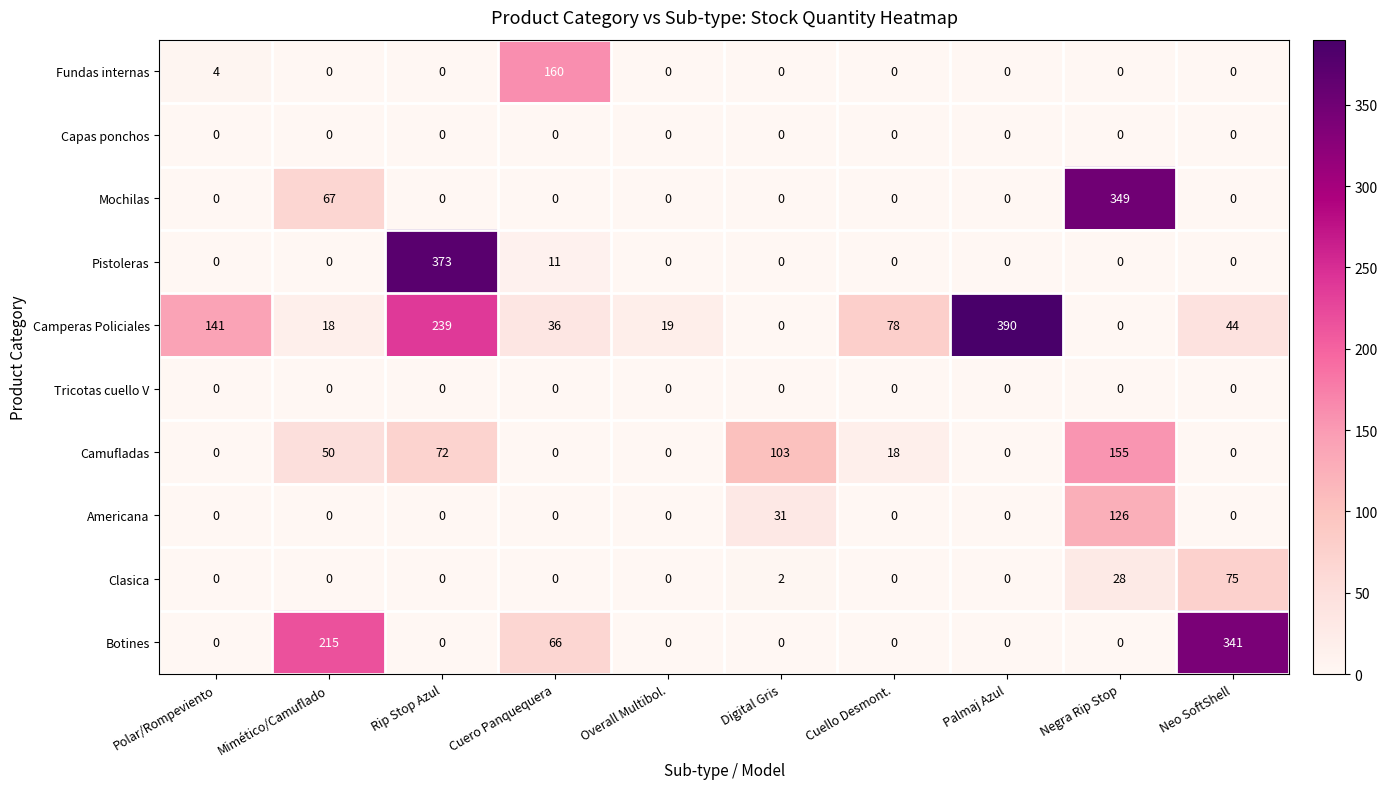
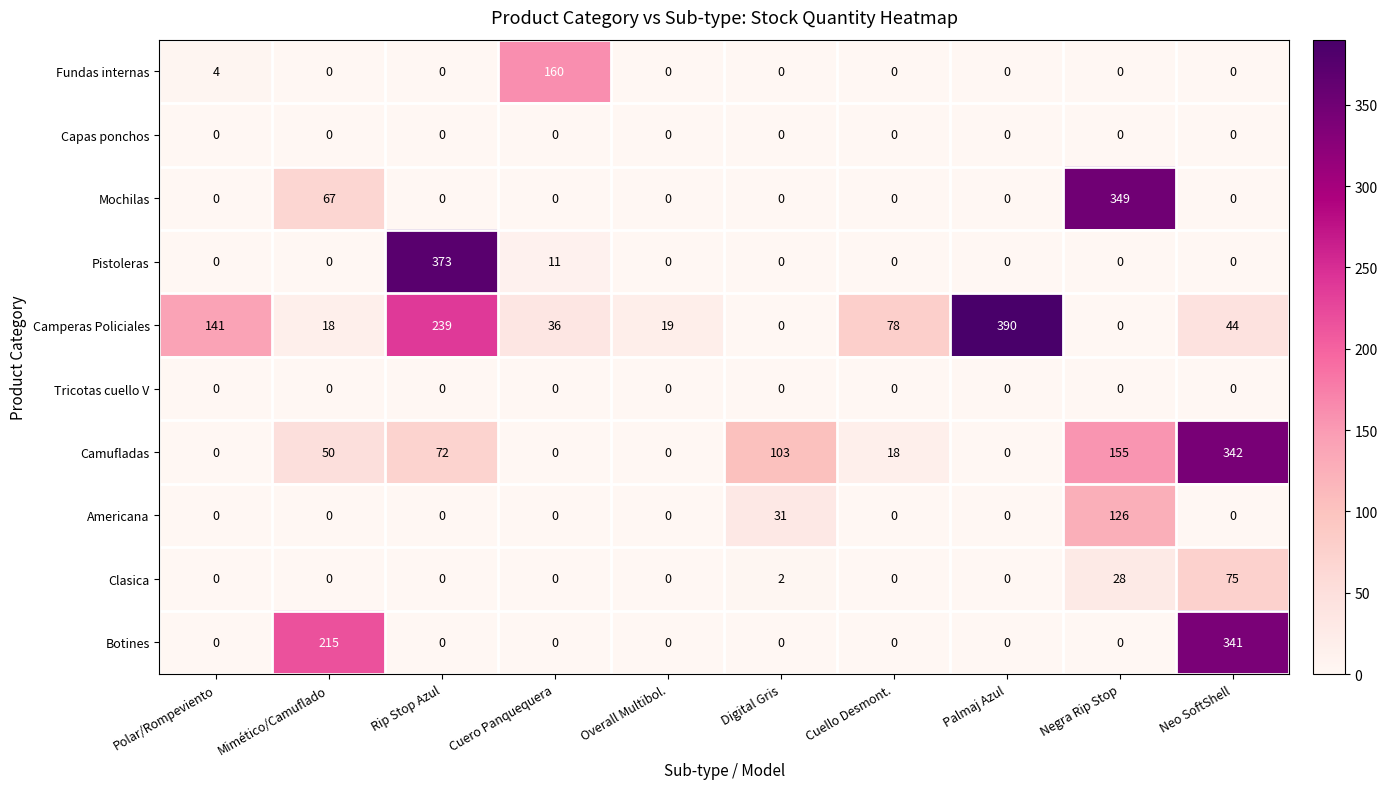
Camufladas, Neo SoftShell: 0 -> 342
Botines, Cuero Panquequera: 66 -> 0
